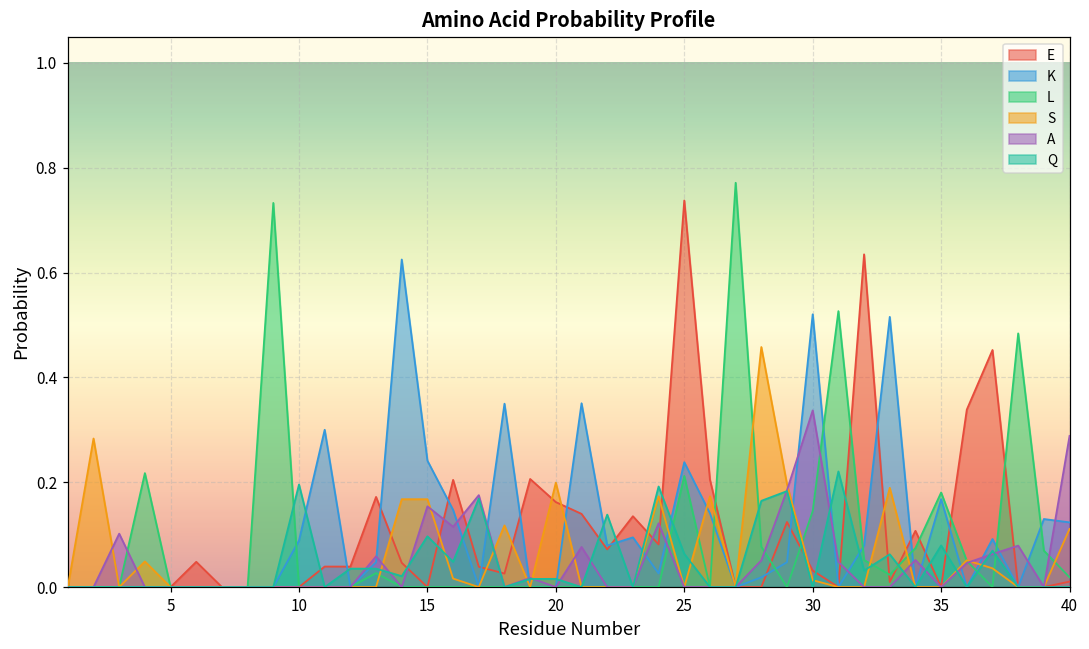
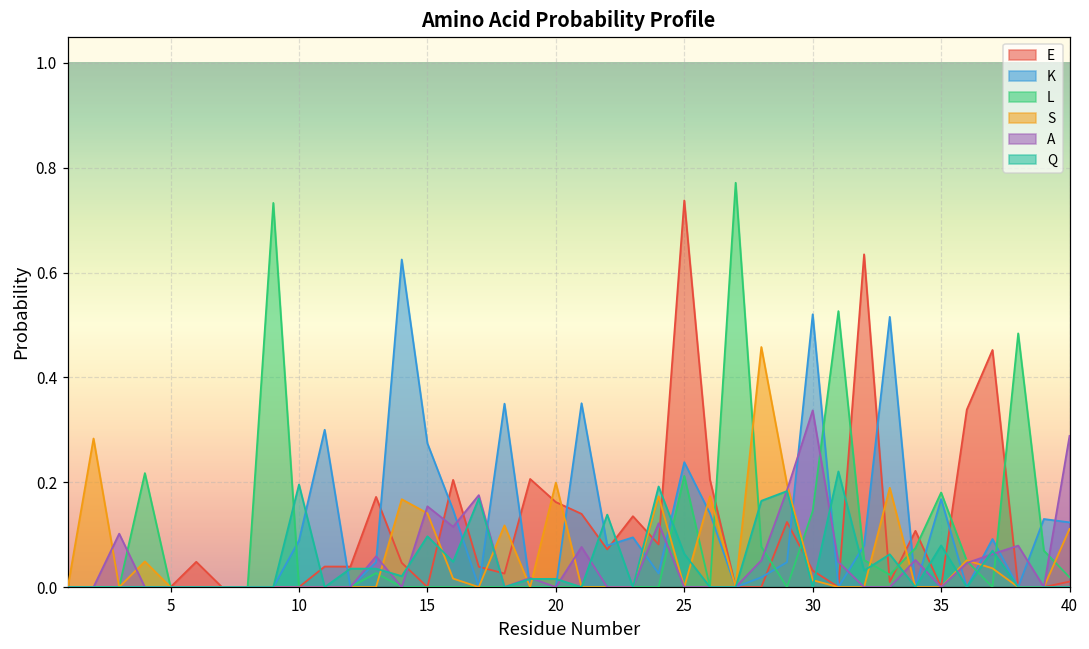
K, 15: 0.24 -> 0.27
S, 15: 0.17 -> 0.14
